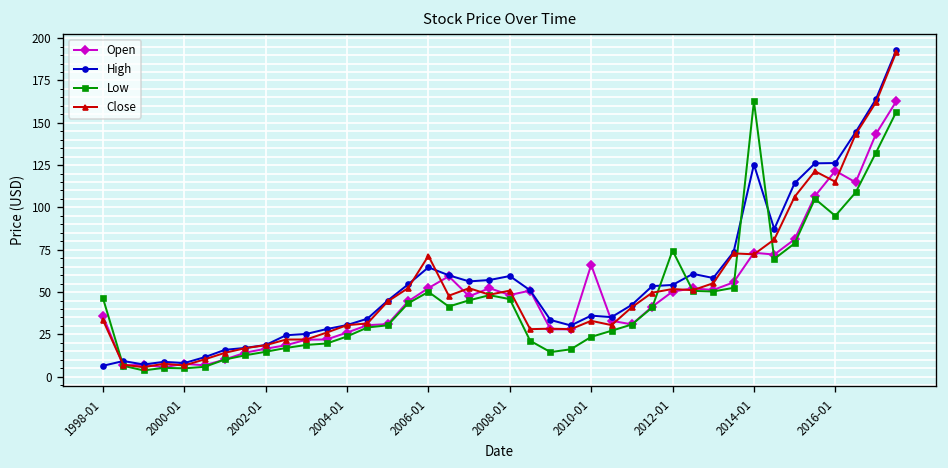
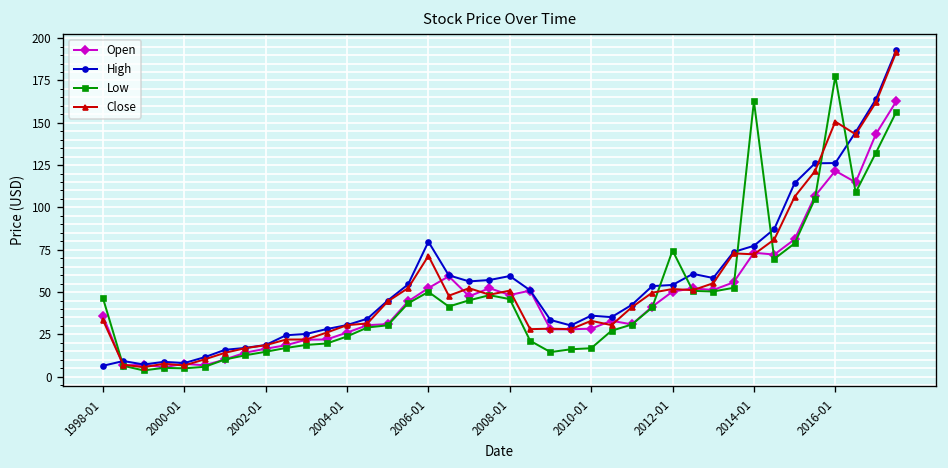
High, 2006-01: 65 -> 80
Open, 2010-01: 66 -> 28
Low, 2010-01: 24 -> 17
High, 2014-01: 125 -> 77
Low, 2016-01: 95 -> 178
Close, 2016-01: 115 -> 151
